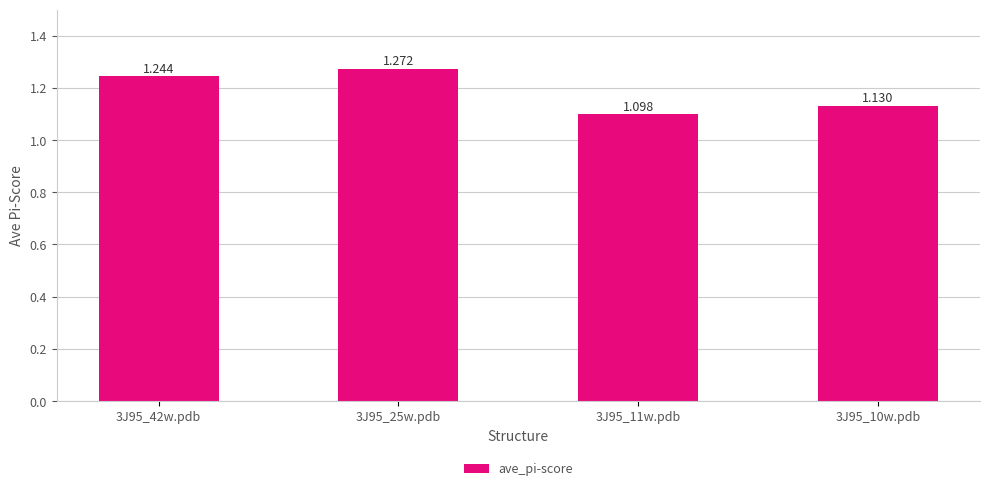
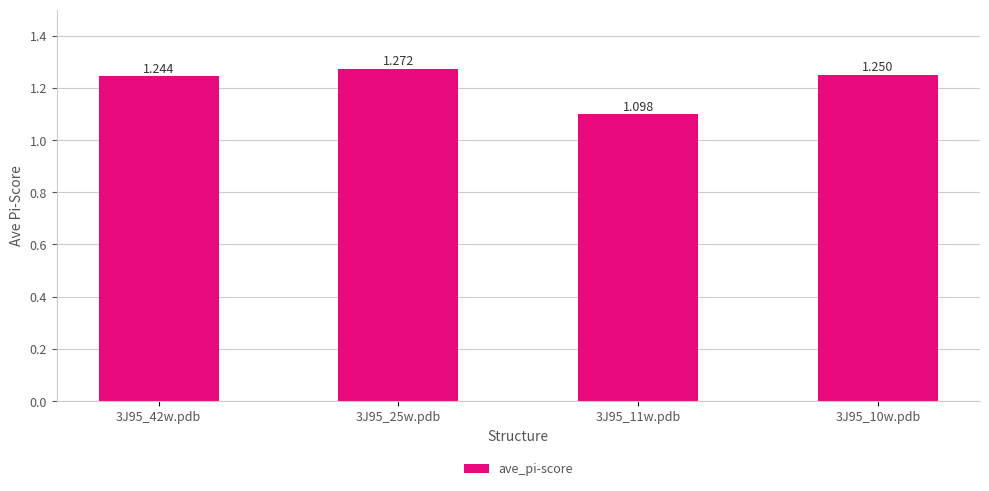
3J95_10w.pdb: 1.130 -> 1.250
